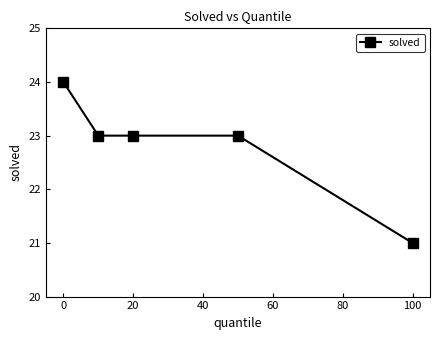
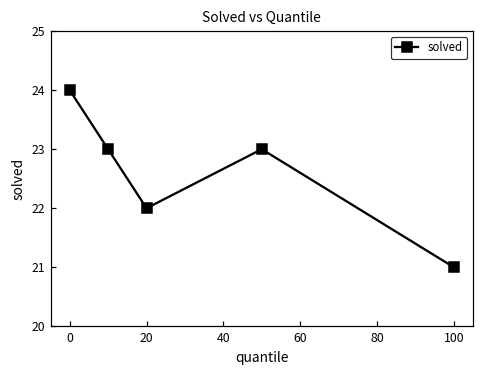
20: 23 -> 22
